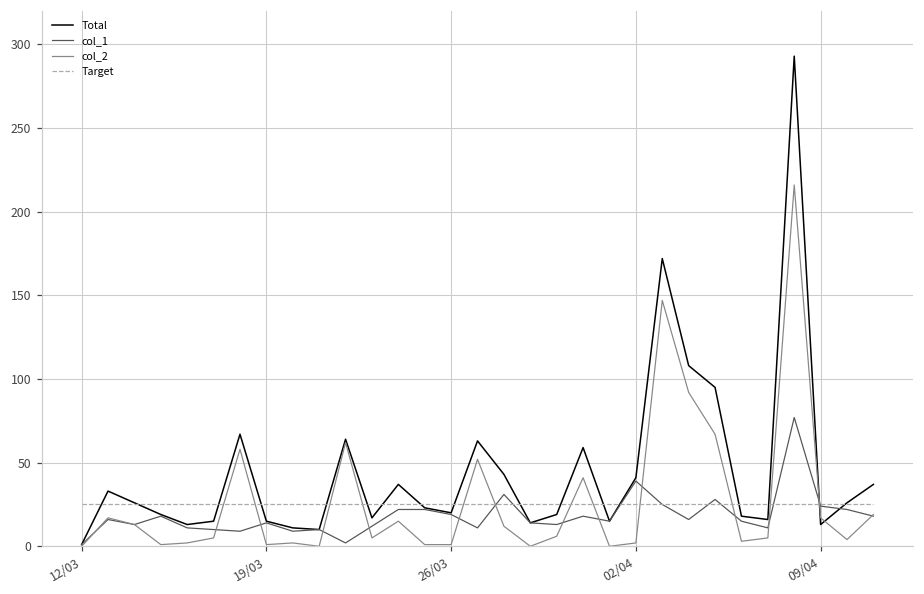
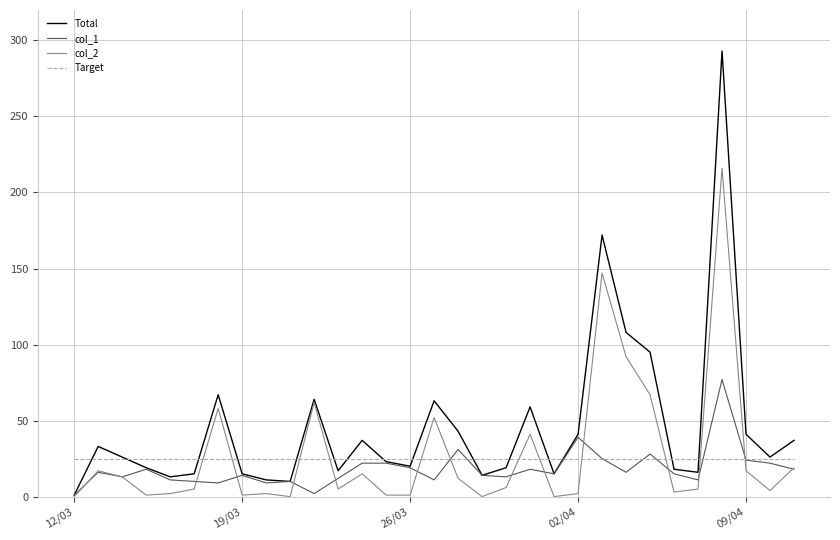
Total, 09/04: 13 -> 41
